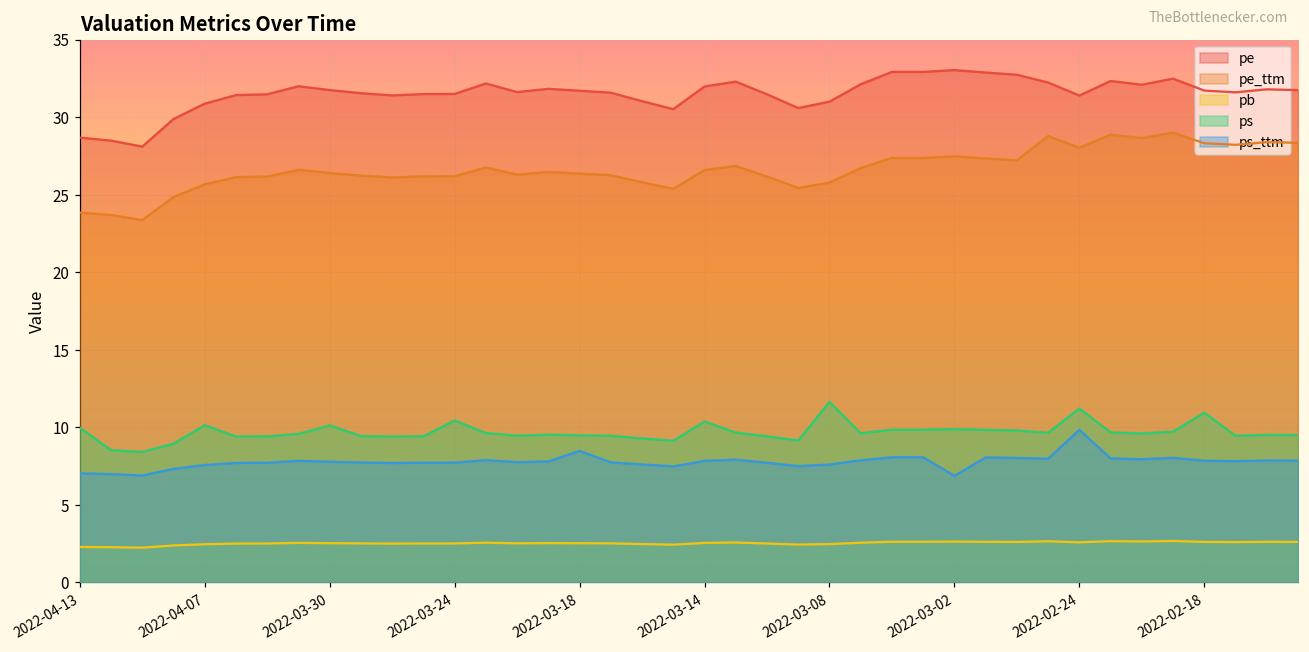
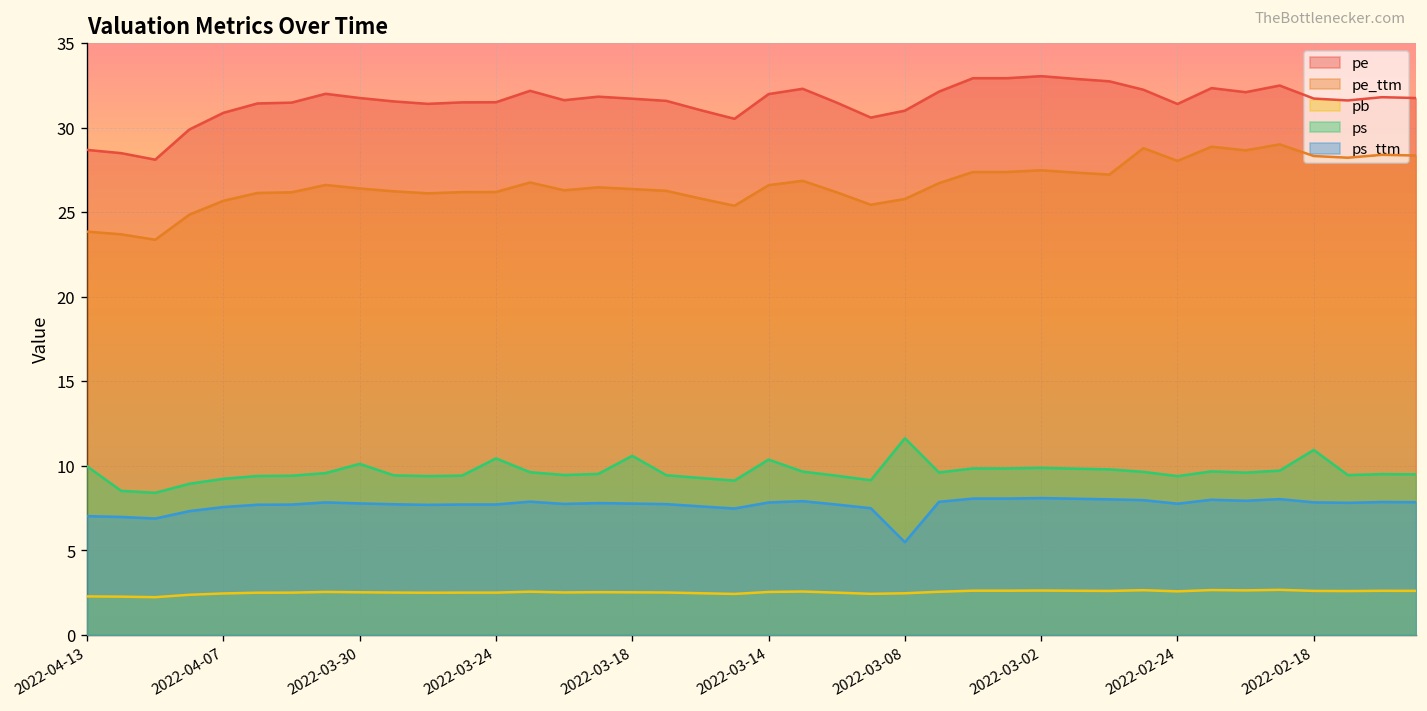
ps, 2022-04-07: 10.1 -> 9.2
ps, 2022-03-18: 9.5 -> 10.6
ps_ttm, 2022-03-18: 8.5 -> 7.8
ps_ttm, 2022-03-08: 7.6 -> 5.5
ps_ttm, 2022-03-02: 6.9 -> 8.1
ps, 2022-02-24: 11.2 -> 9.4
ps_ttm, 2022-02-24: 9.8 -> 7.8
